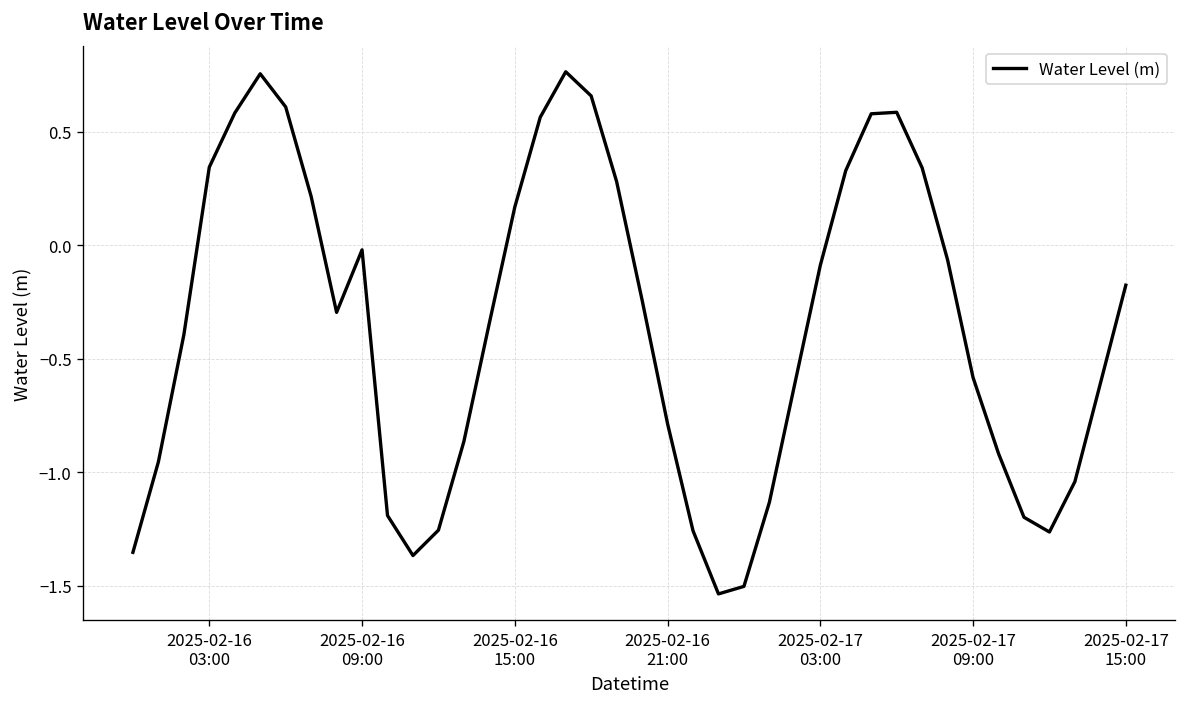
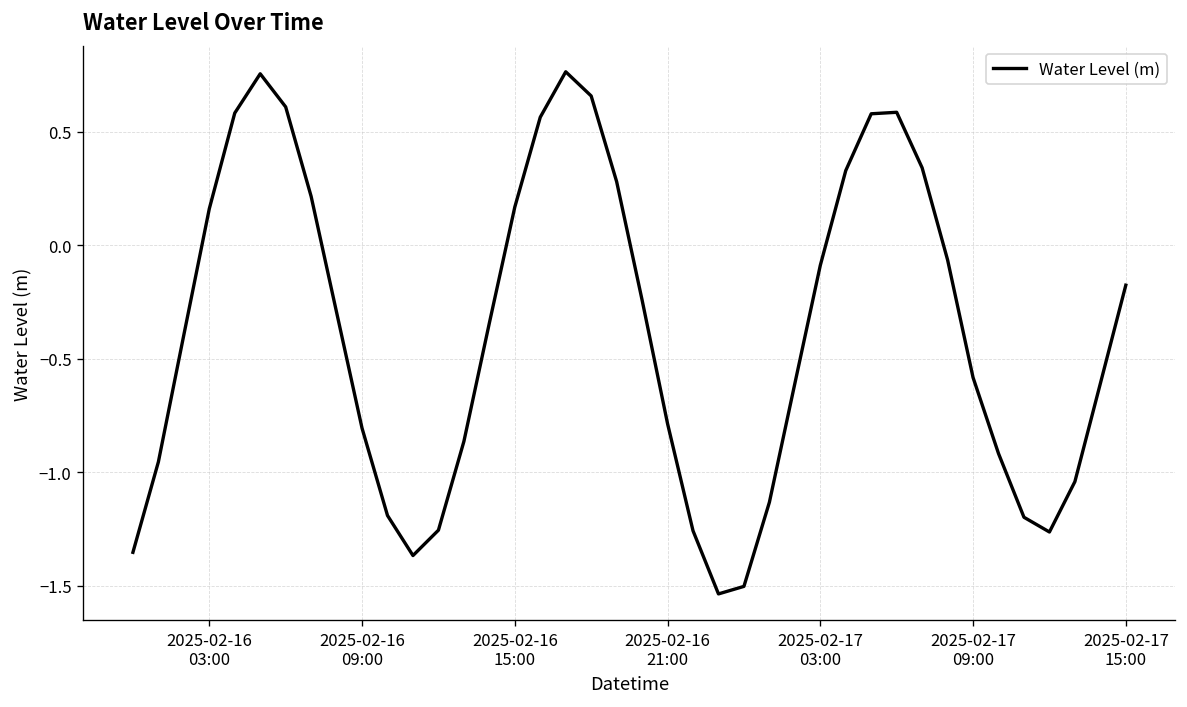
2025-02-16 03:00: 0.34 -> 0.16
2025-02-16 09:00: -0.02 -> -0.81
